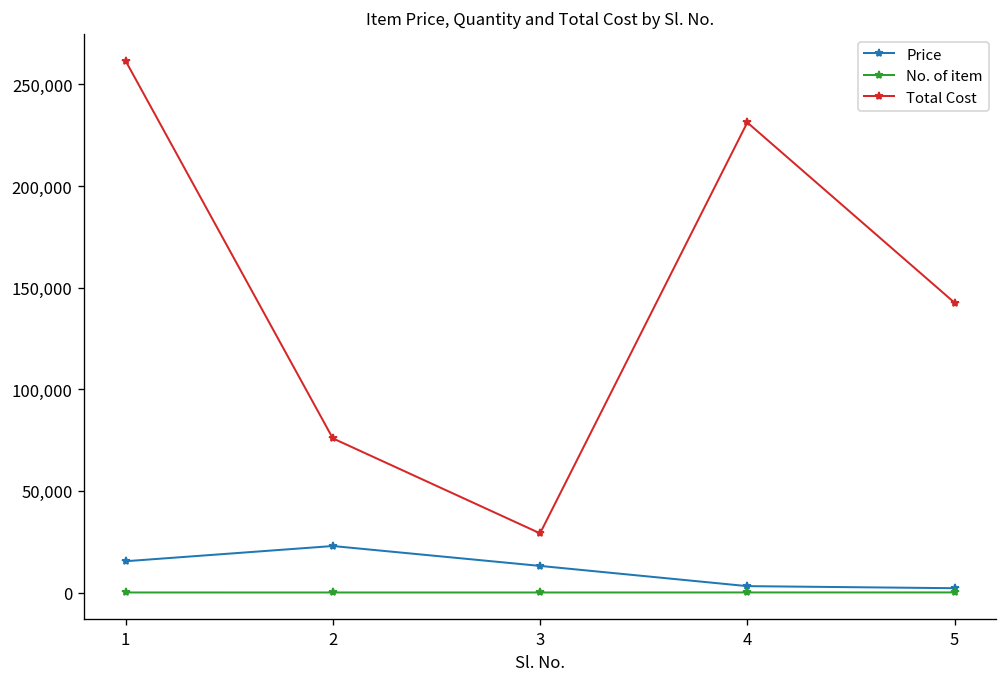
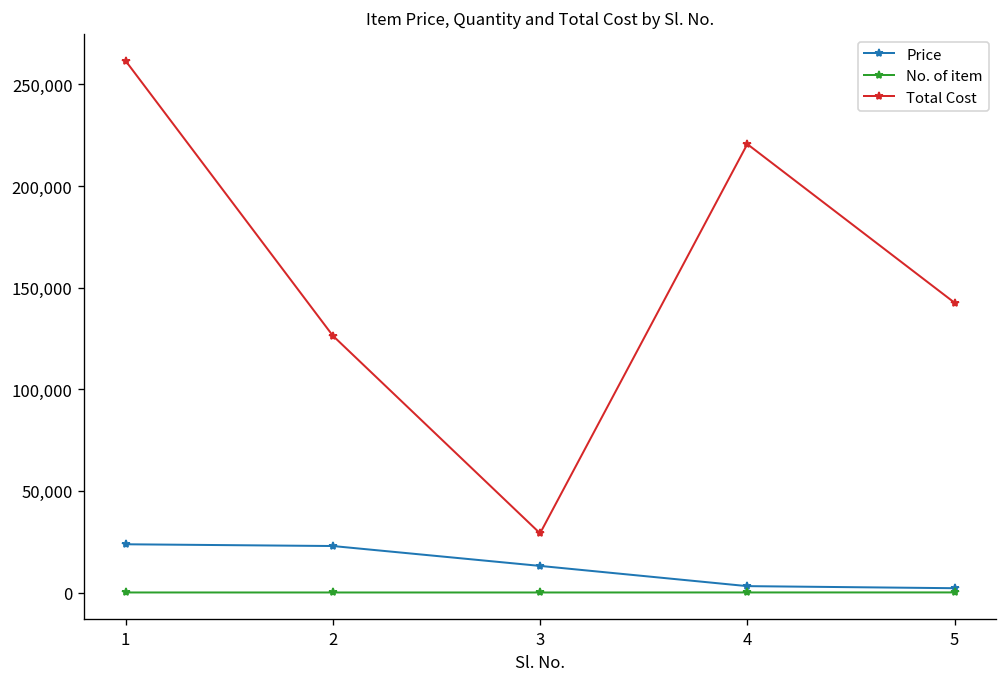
Price, 1: 15,000 -> 24,000
Total Cost, 2: 76,000 -> 126,000
Total Cost, 4: 231,000 -> 221,000
